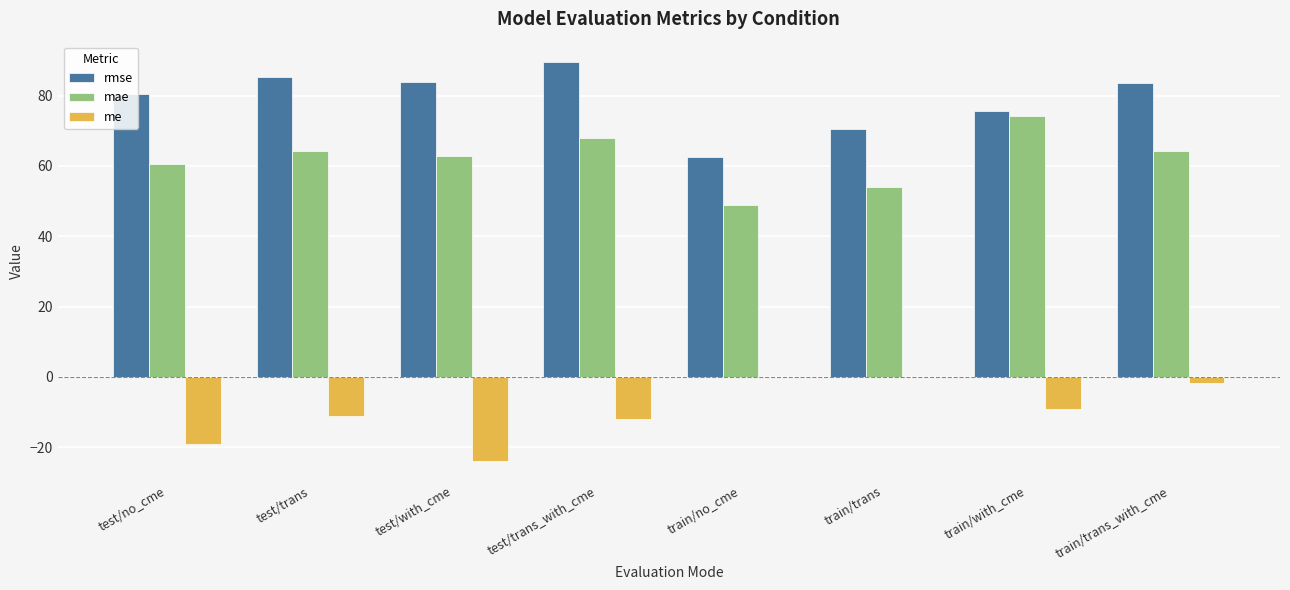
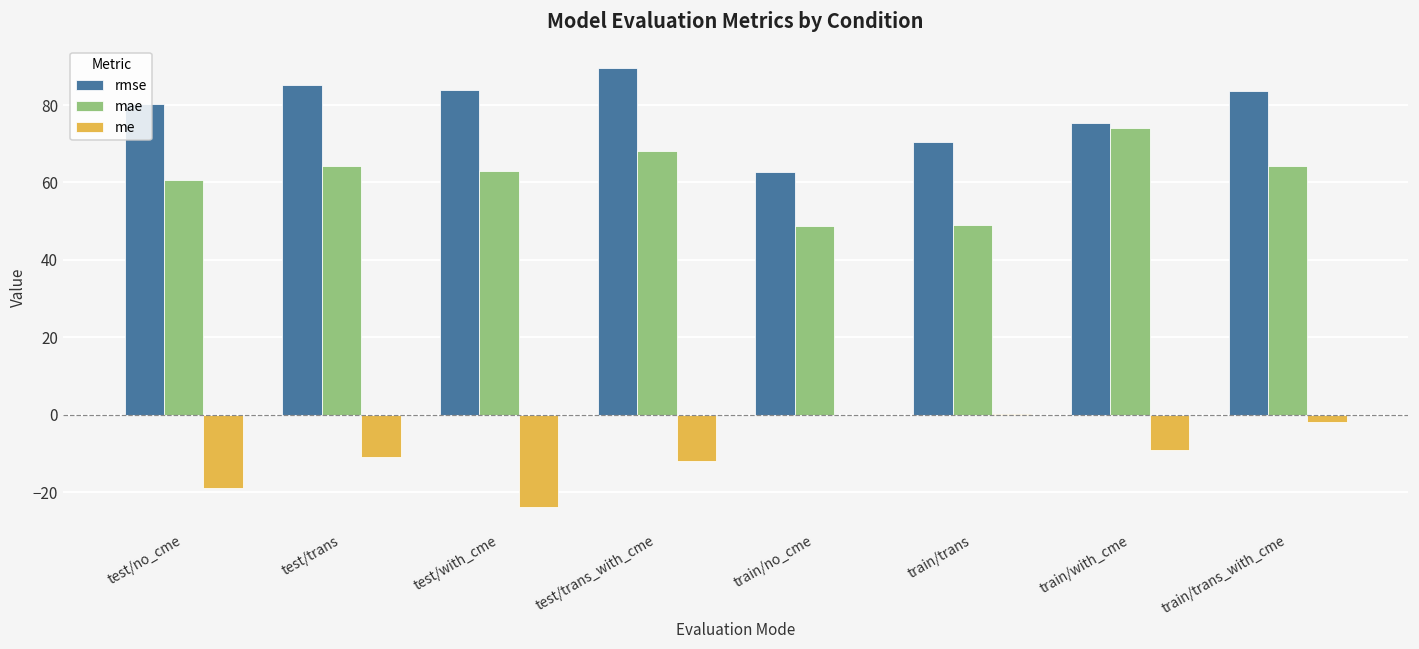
mae, train/trans: 54 -> 49
